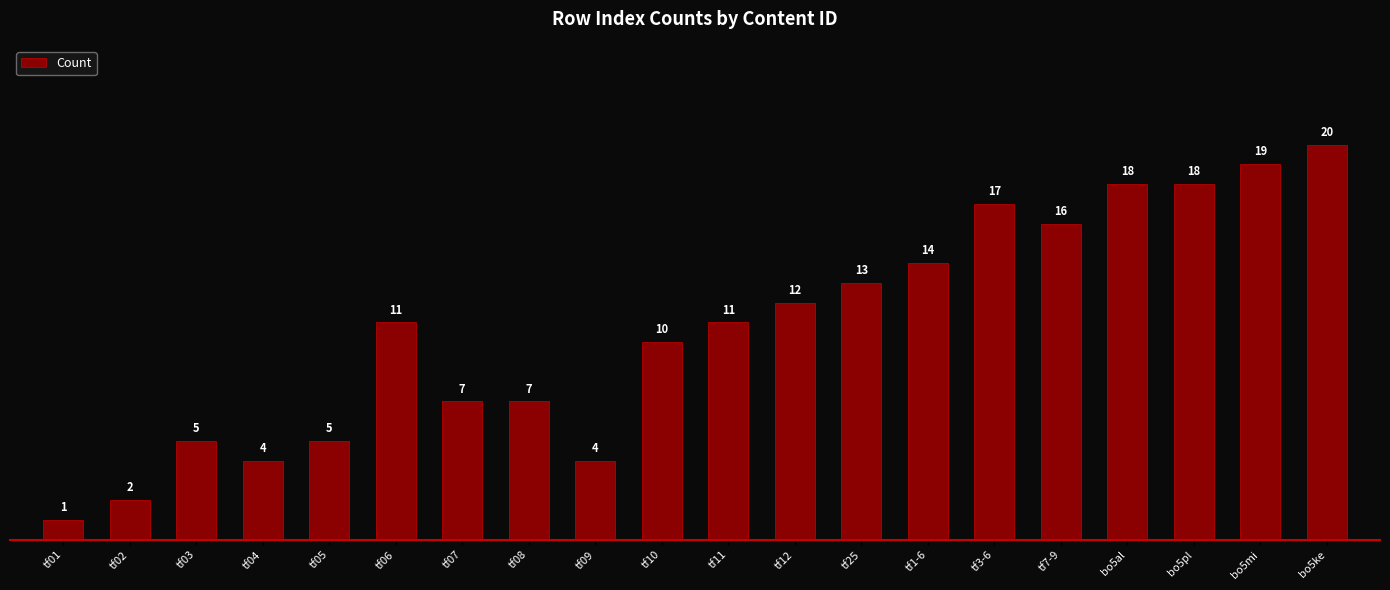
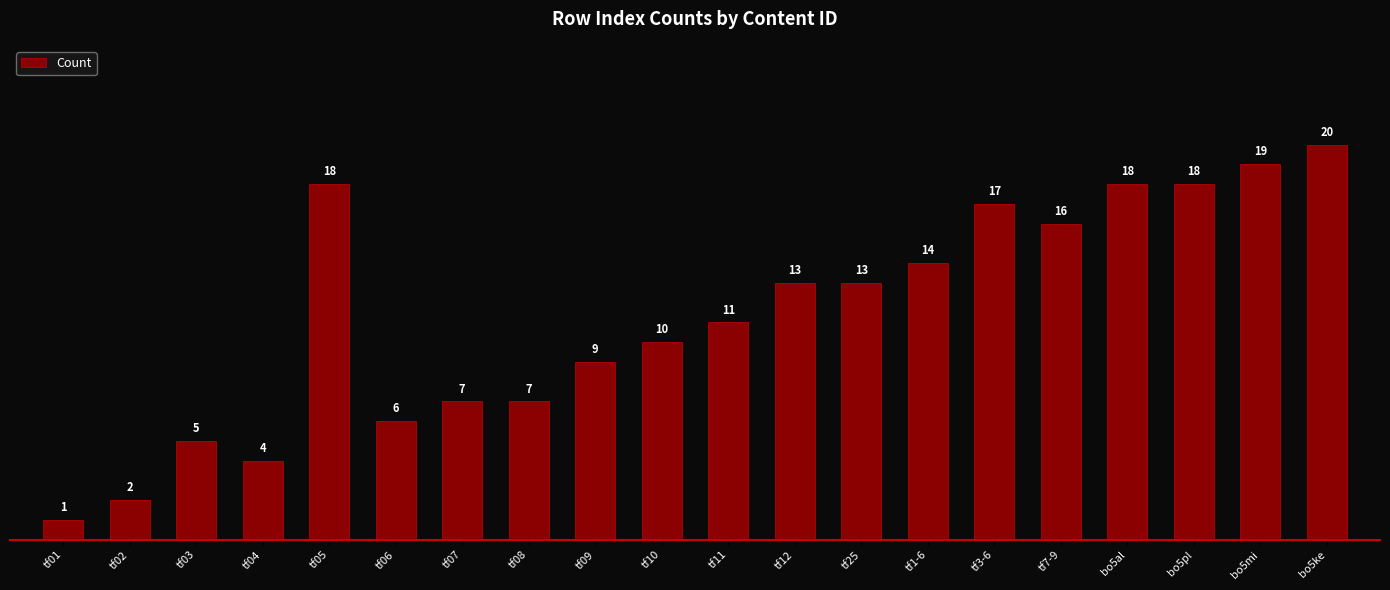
tf05: 5 -> 18
tf06: 11 -> 6
tf09: 4 -> 9
tf12: 12 -> 13
